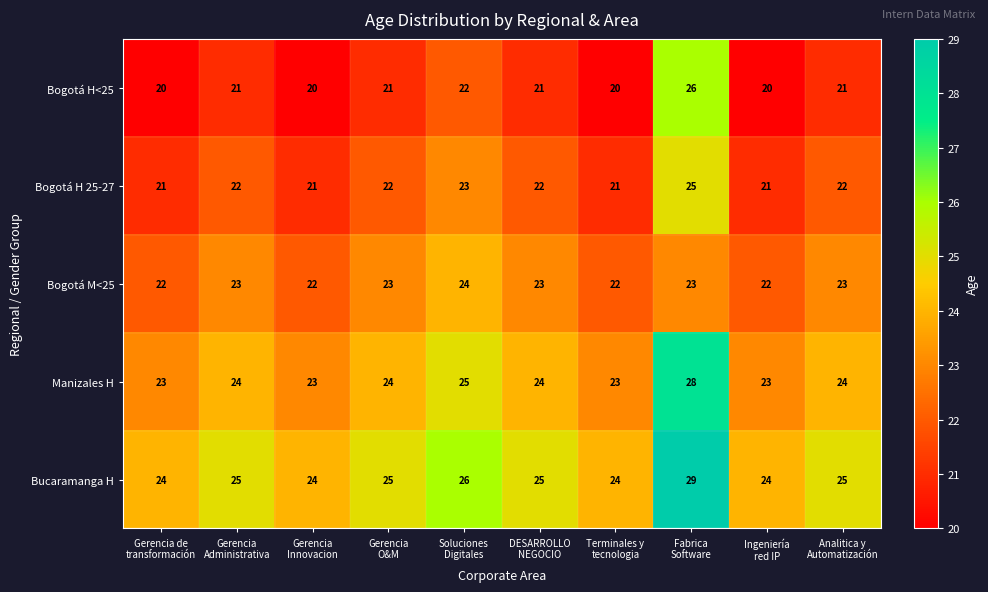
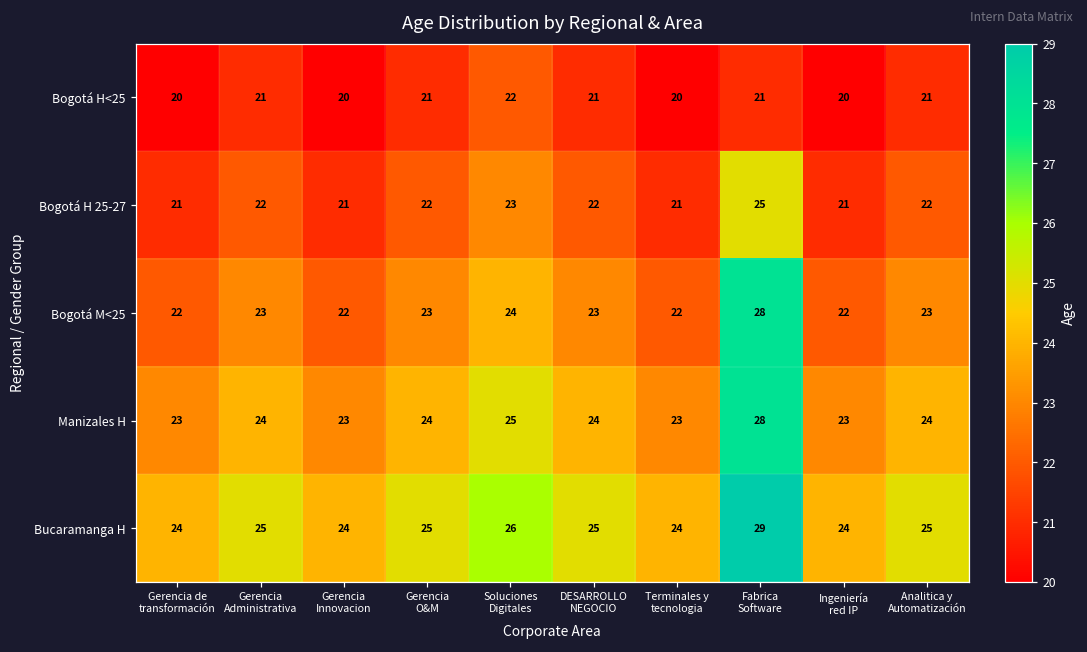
Bogotá H<25, Fabrica Software: 26 -> 21
Bogotá M<25, Fabrica Software: 23 -> 28
